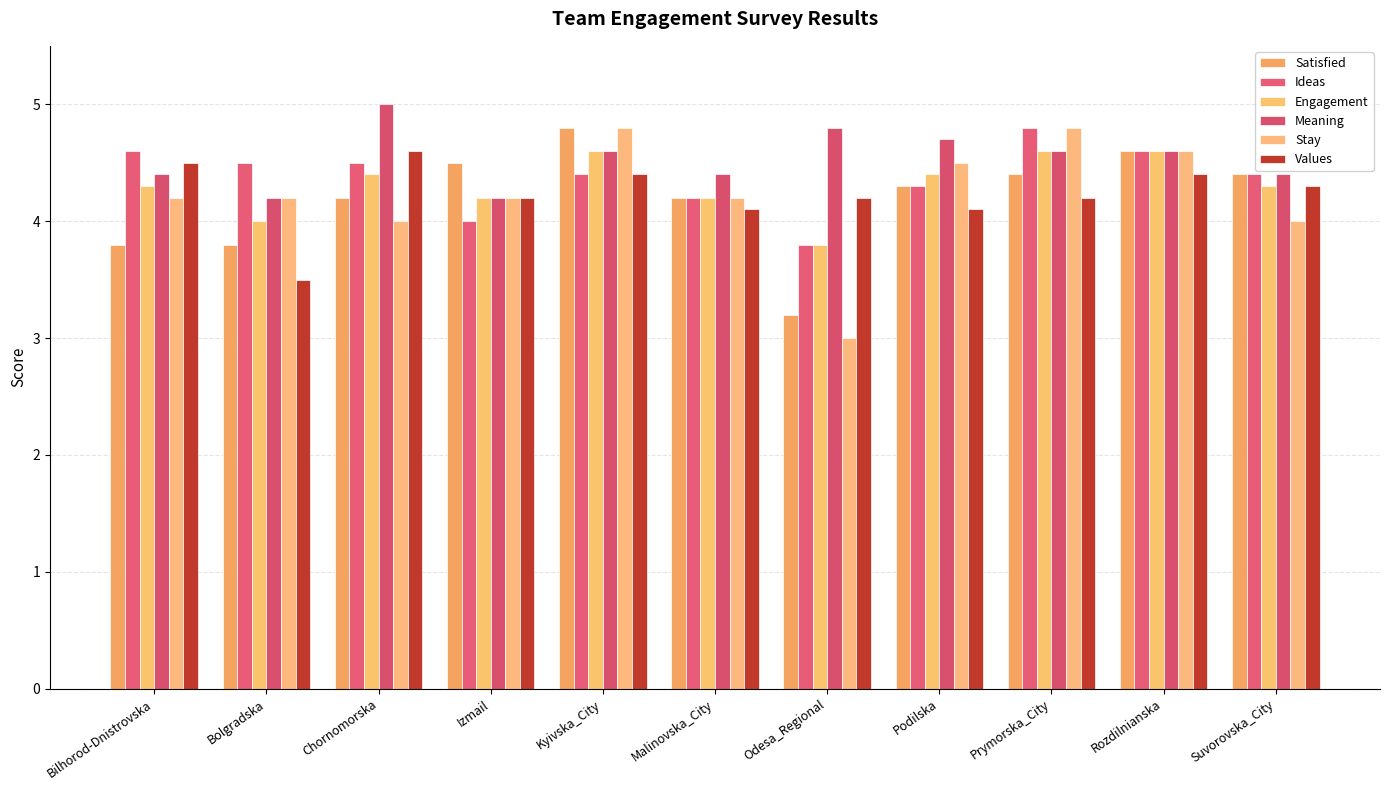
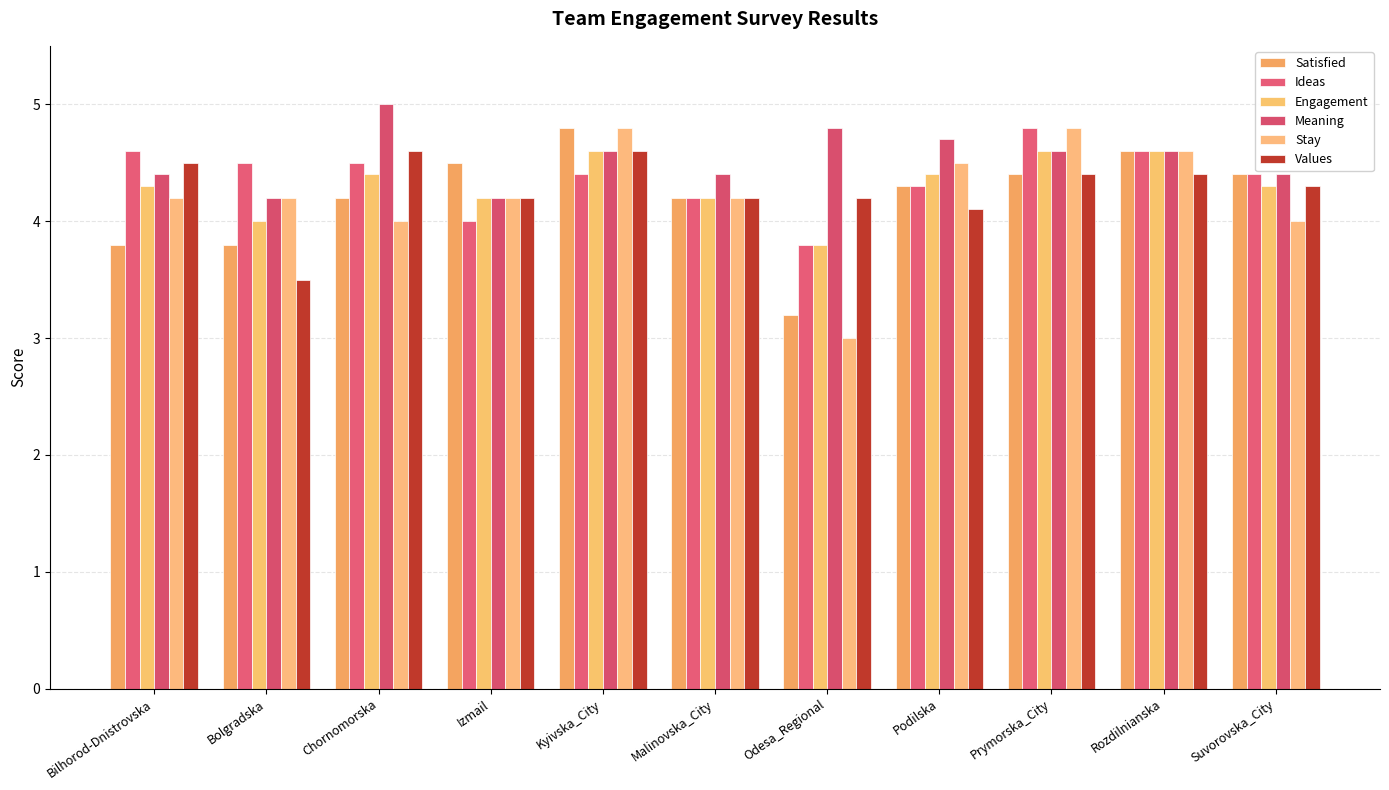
Values, Kyivska_City: 4.4 -> 4.6
Values, Malinоvska_City: 4.1 -> 4.2
Values, Prymorska_City: 4.2 -> 4.4
